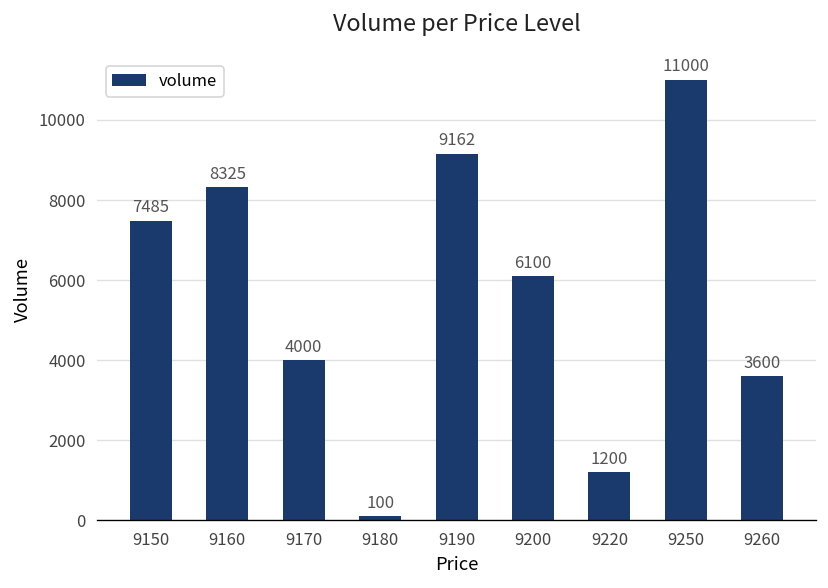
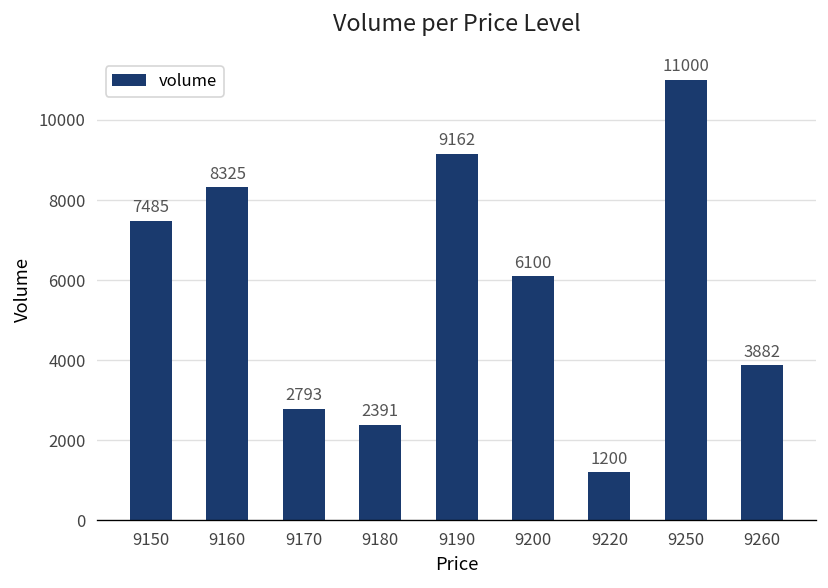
9170: 4000 -> 2793
9180: 100 -> 2391
9260: 3600 -> 3882
